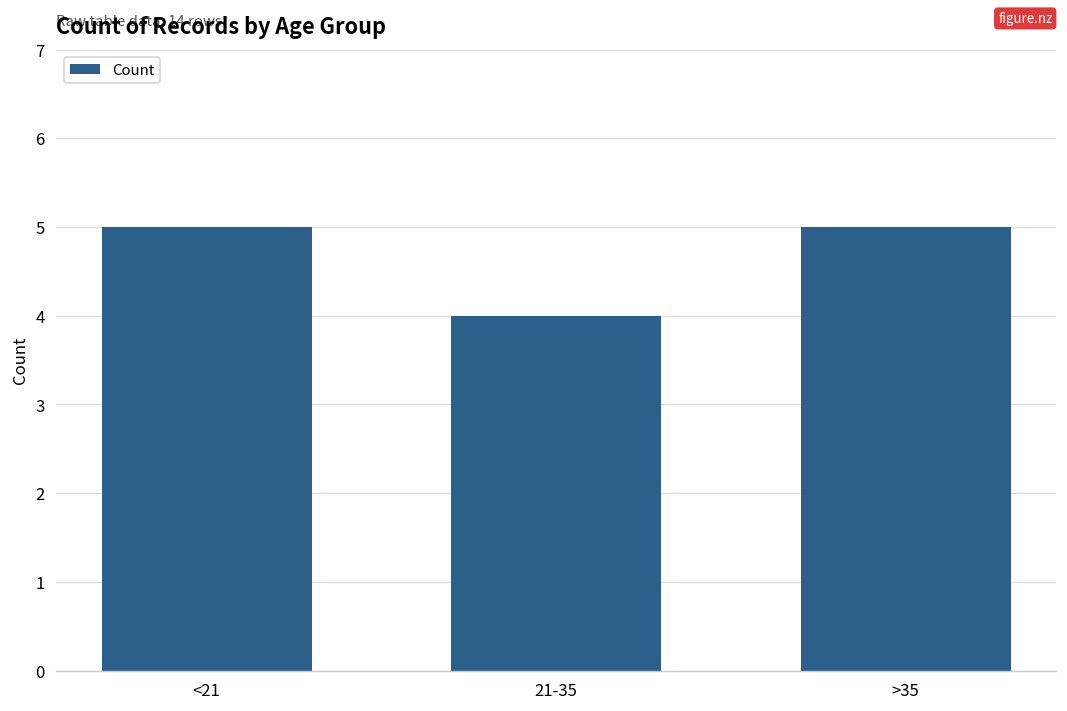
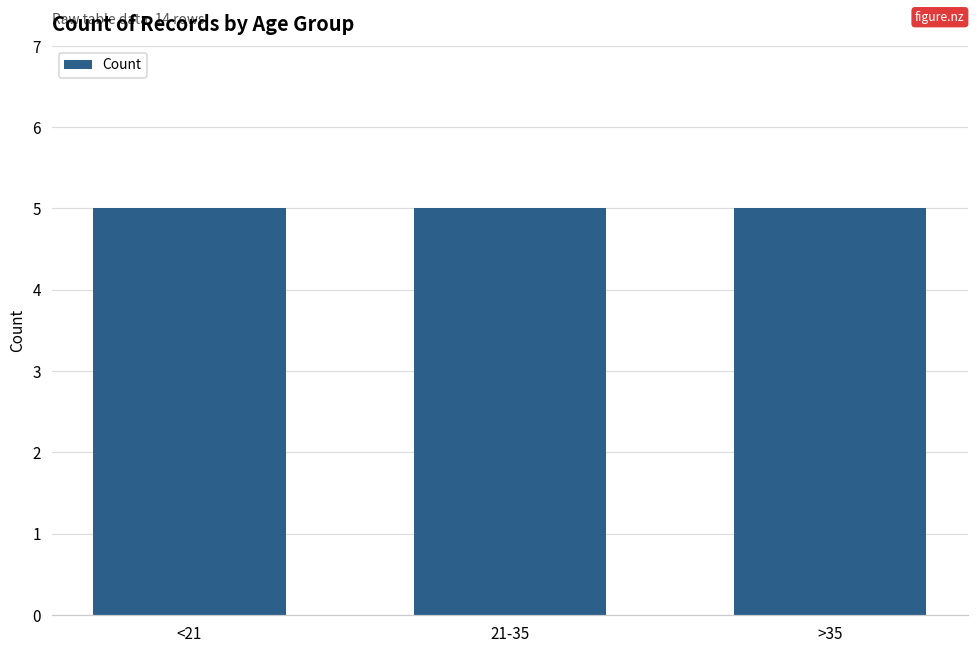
21-35: 4 -> 5
